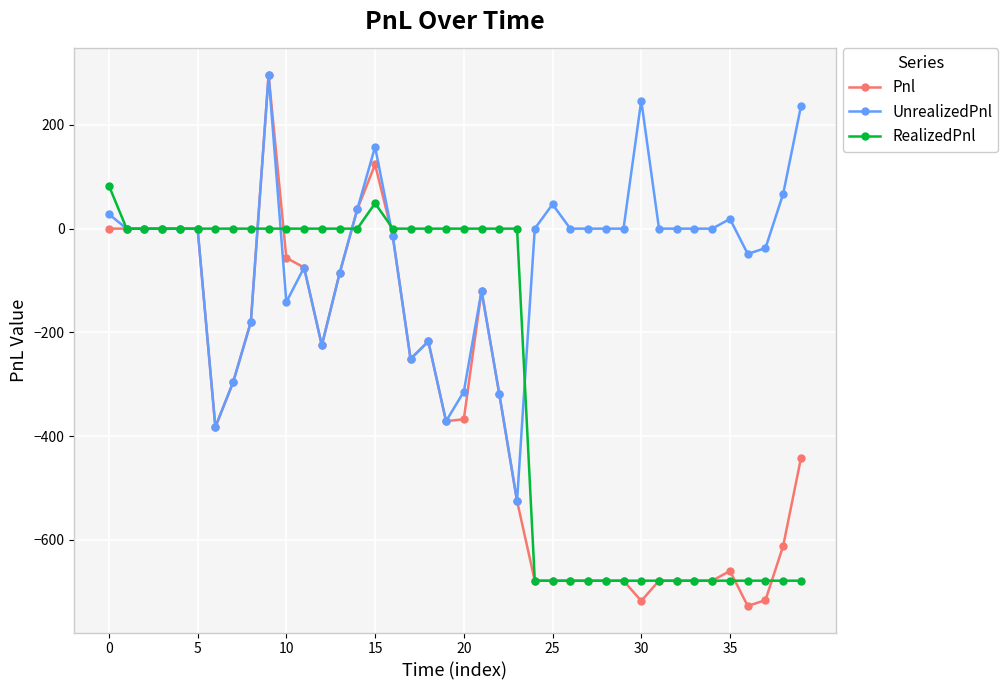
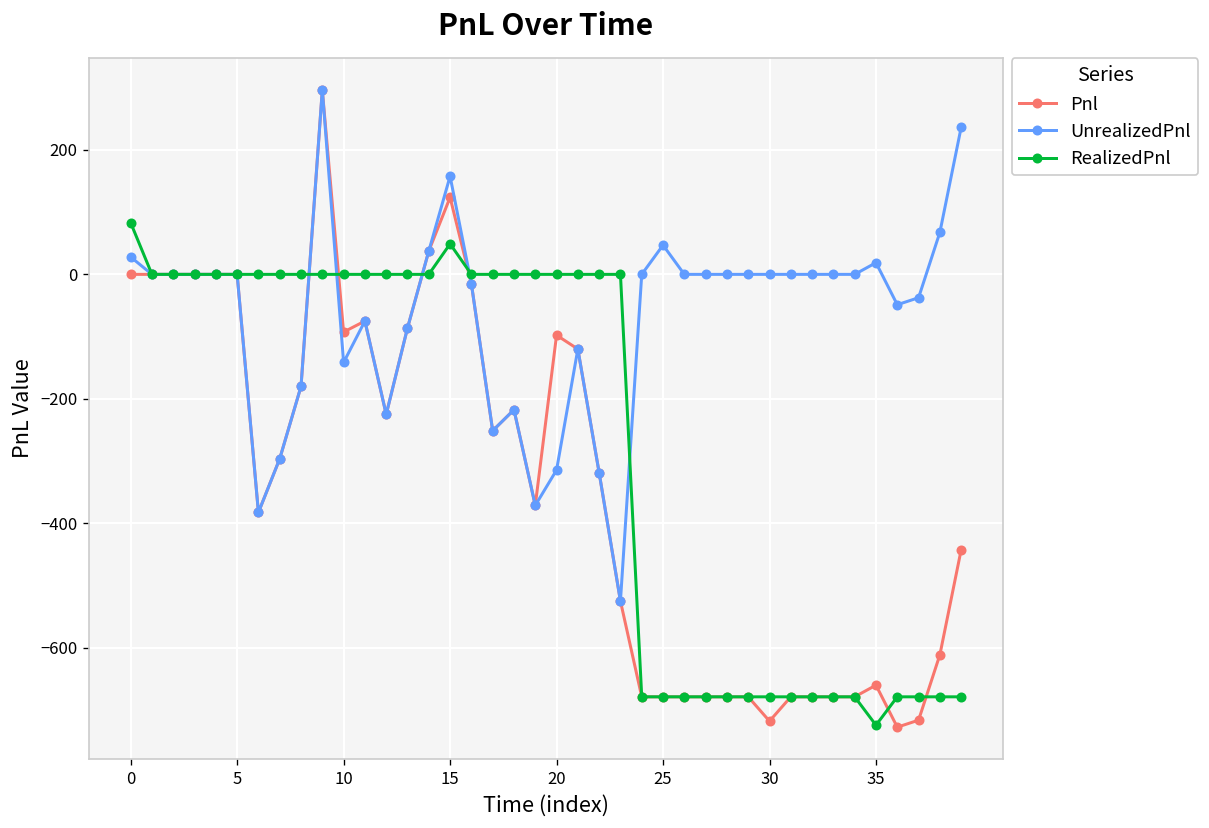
Pnl, 10: -60 -> -90
Pnl, 20: -370 -> -100
UnrealizedPnl, 30: 250 -> 0
RealizedPnl, 35: -680 -> -720
